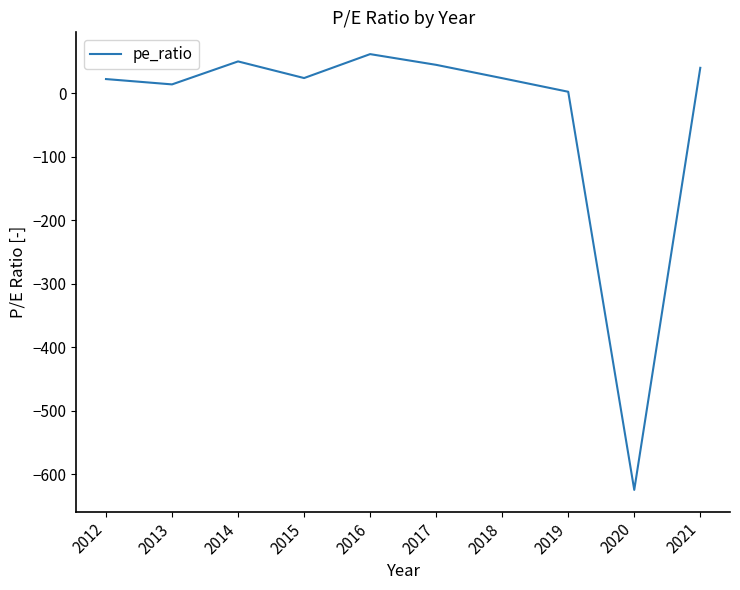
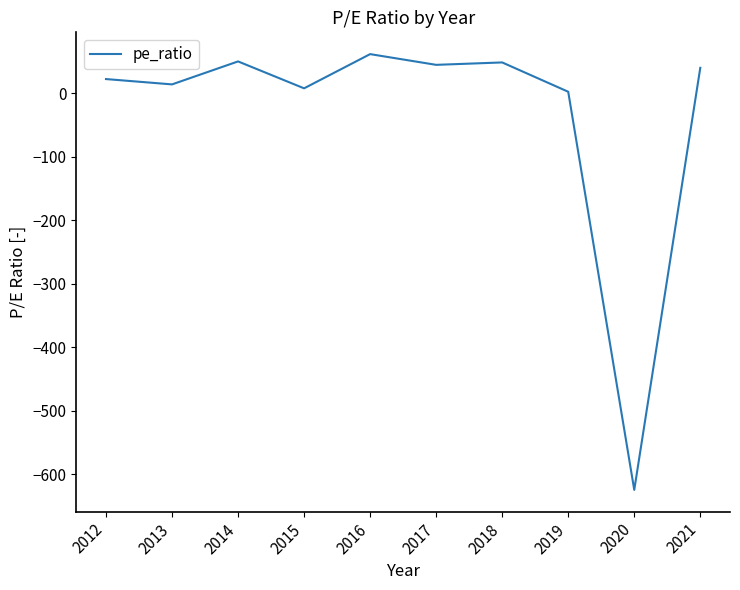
2015: 20 -> 10
2018: 20 -> 50
